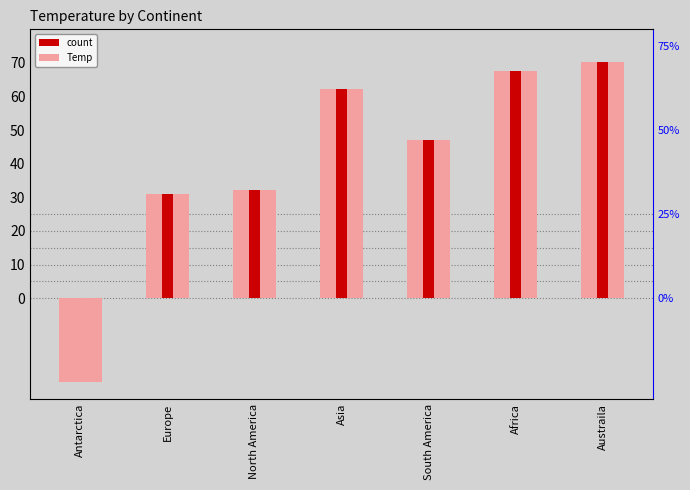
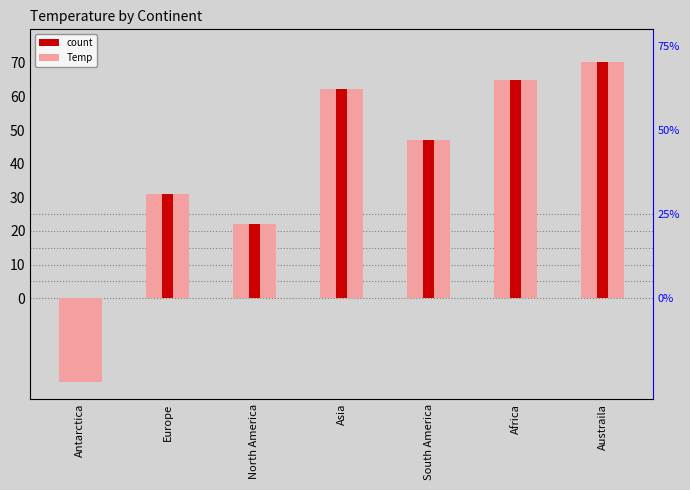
Temp, North America: 32 -> 22
Temp, Africa: 68 -> 65
